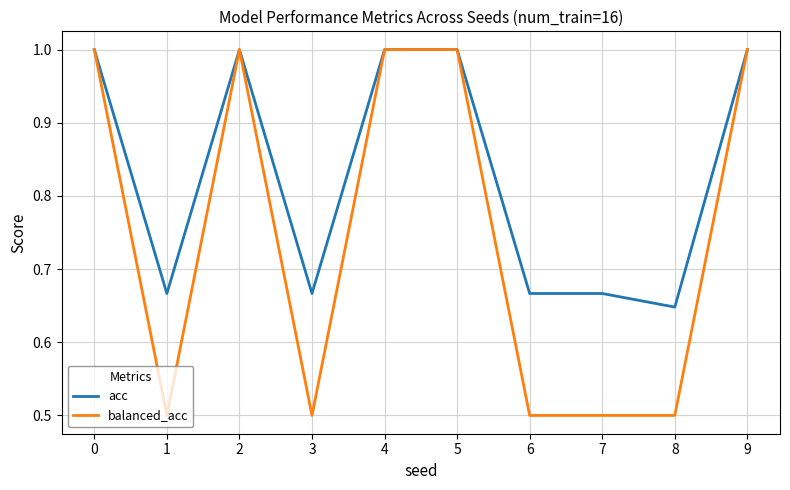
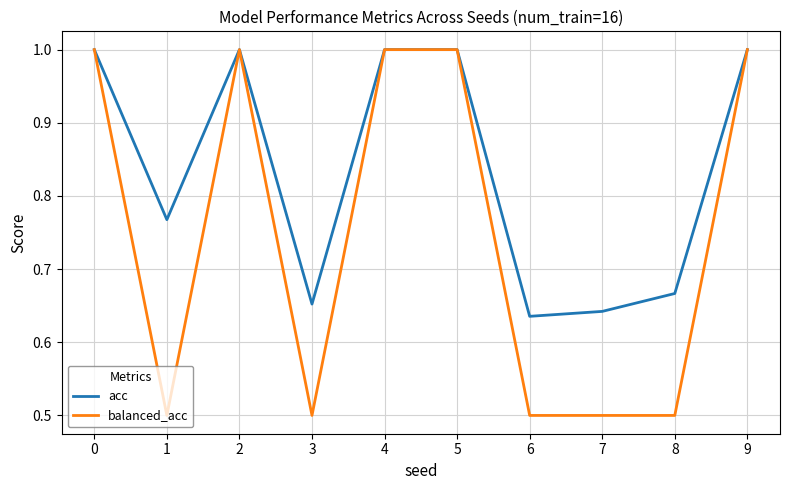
acc, 1: 0.67 -> 0.77
acc, 3: 0.67 -> 0.65
acc, 6: 0.67 -> 0.64
acc, 7: 0.67 -> 0.64
acc, 8: 0.65 -> 0.67
